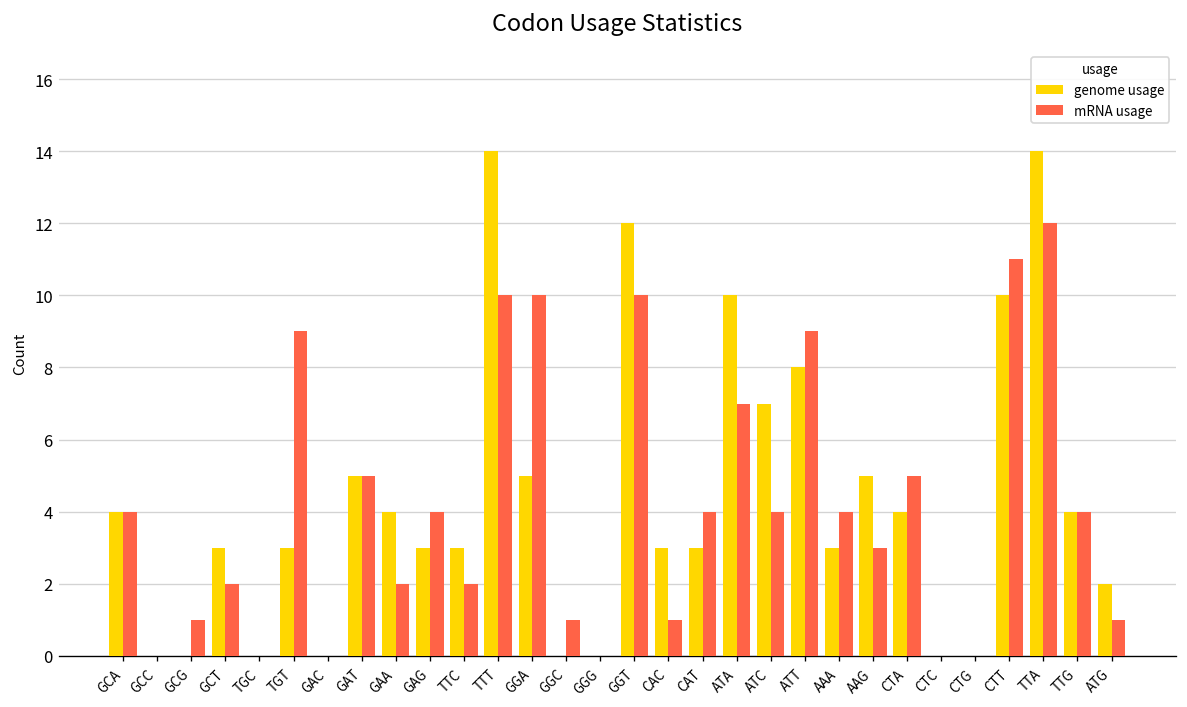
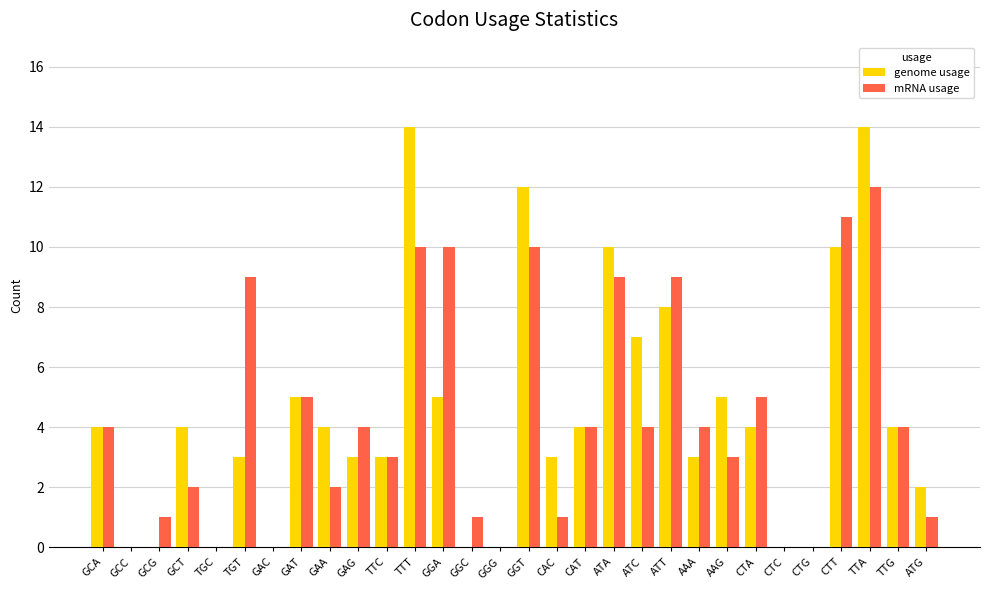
genome usage, GCT: 3 -> 4
mRNA usage, TTC: 2 -> 3
genome usage, CAT: 3 -> 4
mRNA usage, ATA: 7 -> 9
